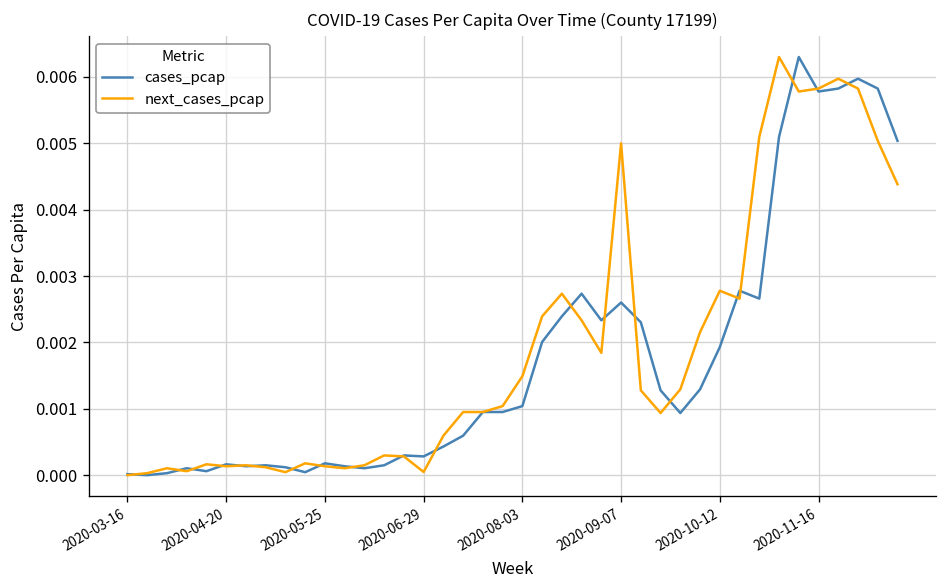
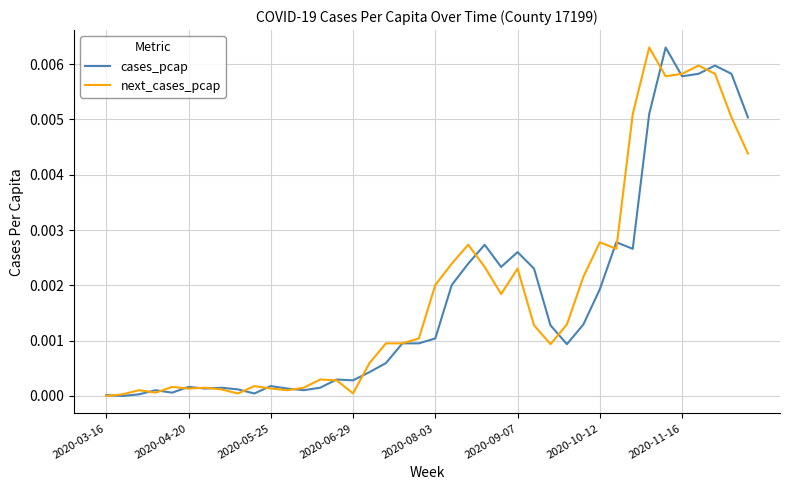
next_cases_pcap, 2020-08-03: 0.0015 -> 0.0020
next_cases_pcap, 2020-09-07: 0.0050 -> 0.0023
